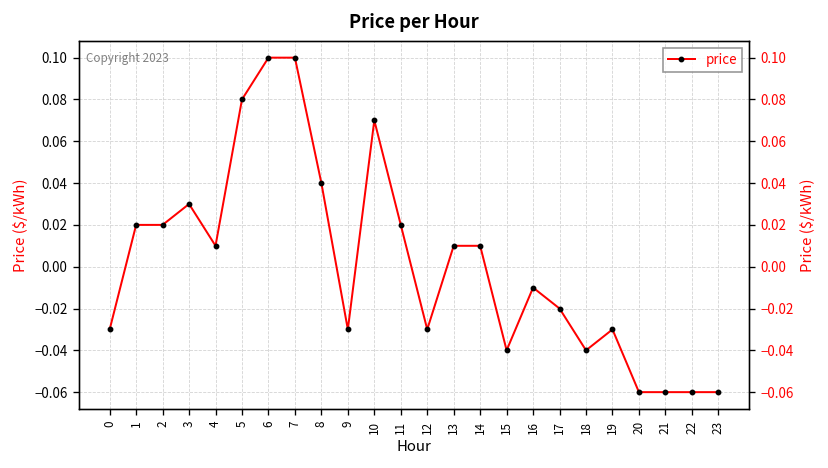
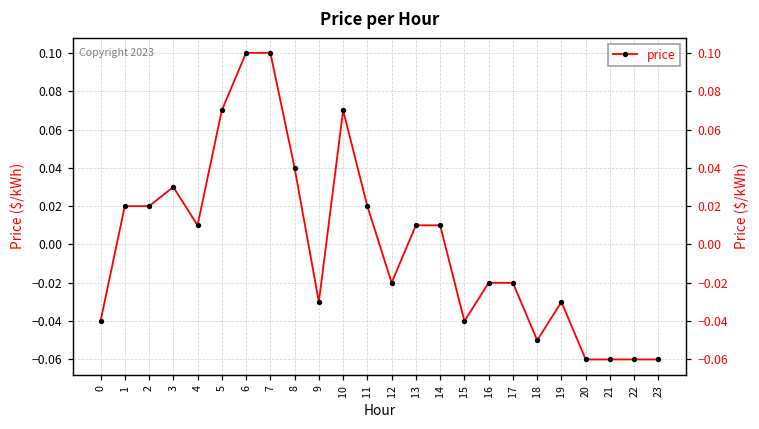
0: -0.03 -> -0.04
5: 0.08 -> 0.07
12: -0.03 -> -0.02
16: -0.01 -> -0.02
18: -0.04 -> -0.05
